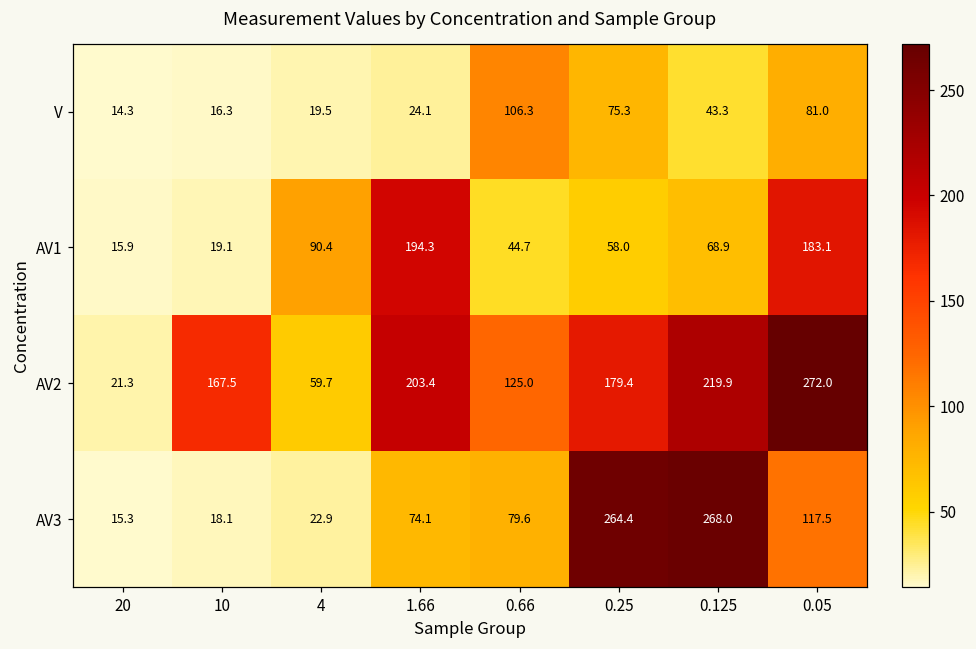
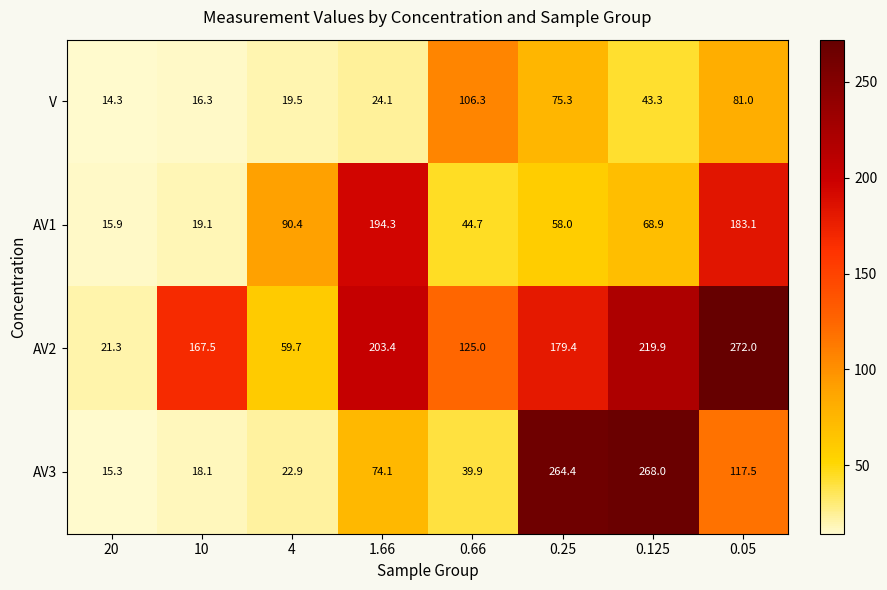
AV3, 0.66: 79.6 -> 39.9
